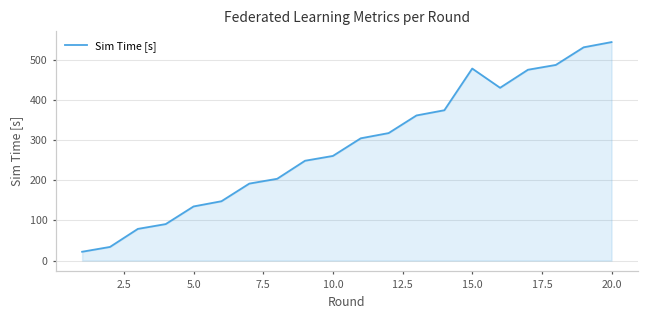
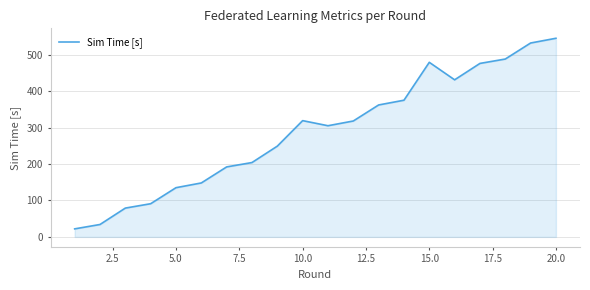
10.0: 260 -> 320
